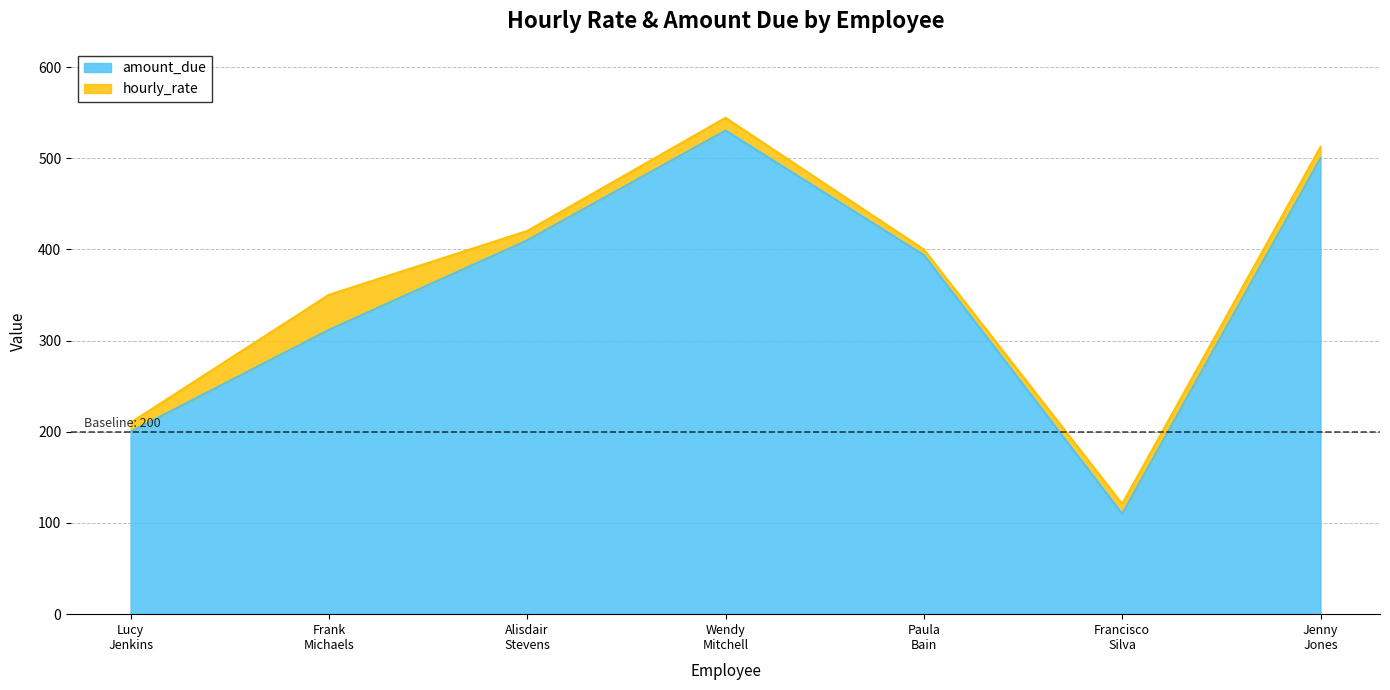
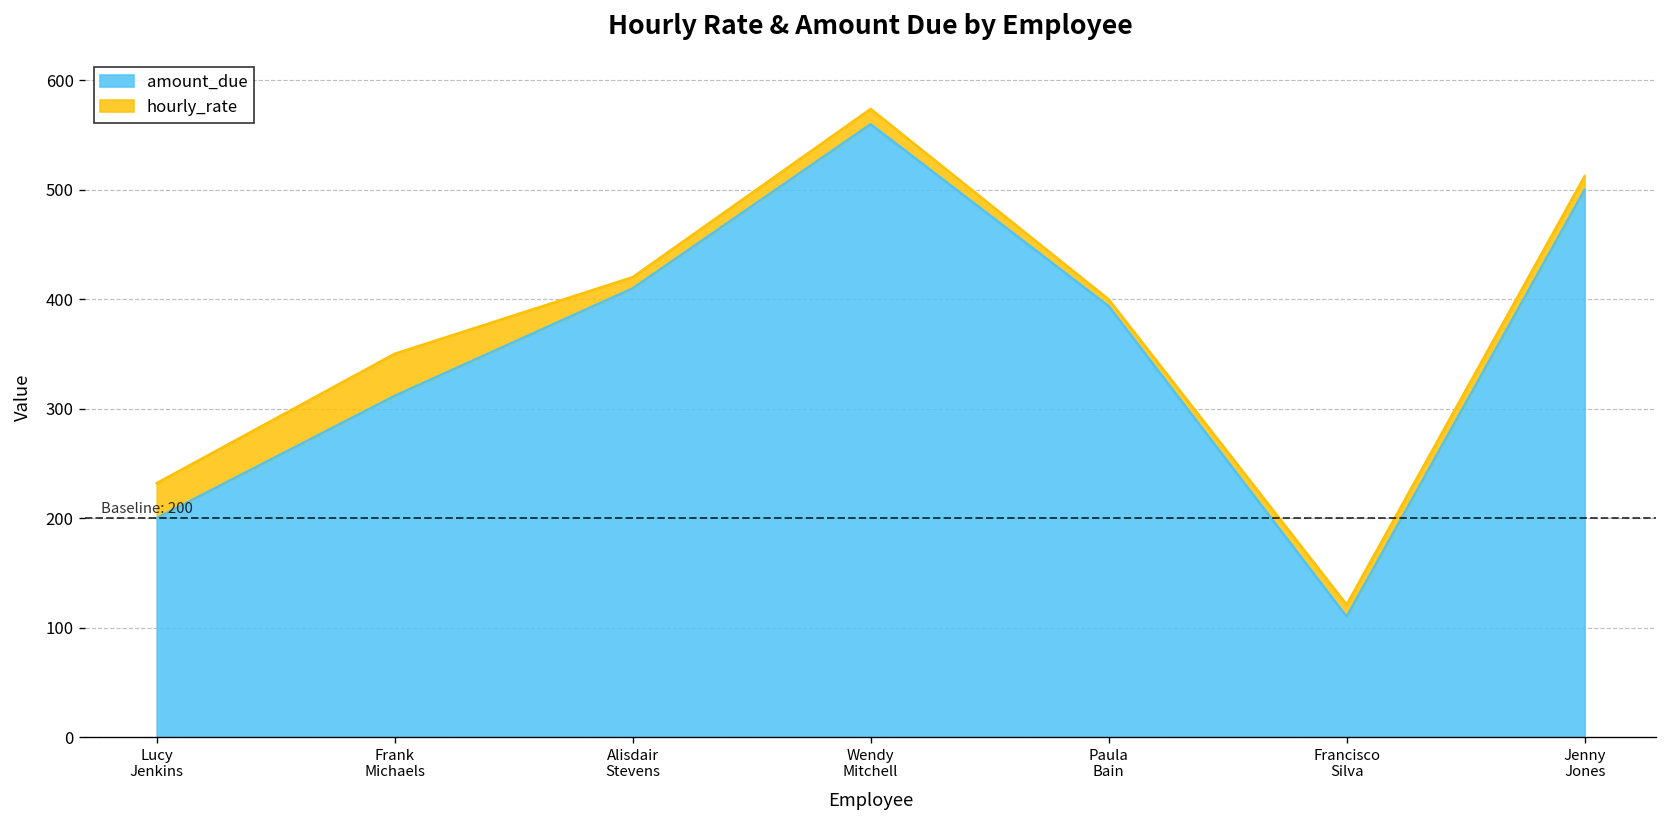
hourly_rate, Lucy Jenkins: 10 -> 30
amount_due, Wendy Mitchell: 530 -> 560
